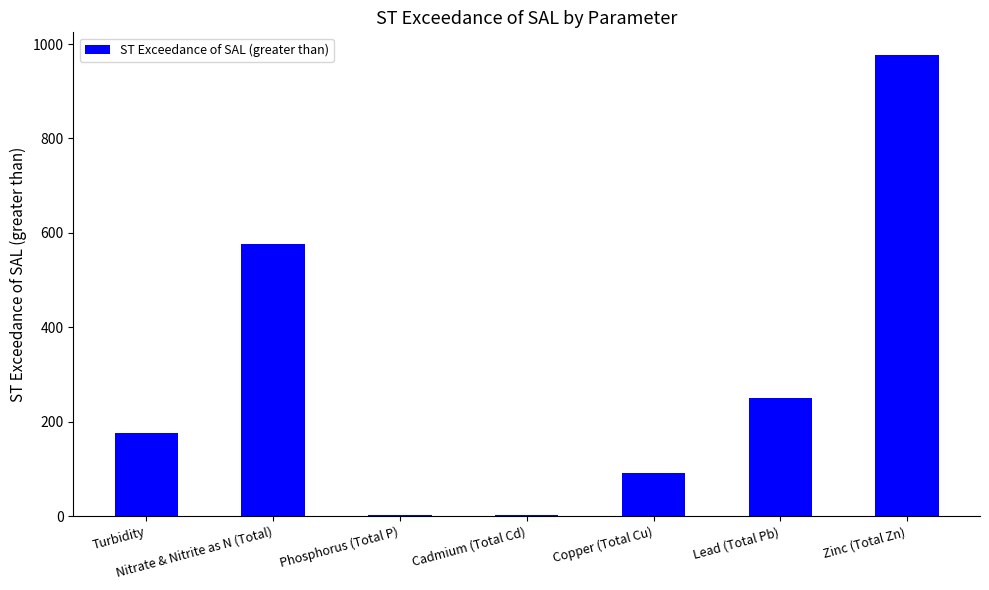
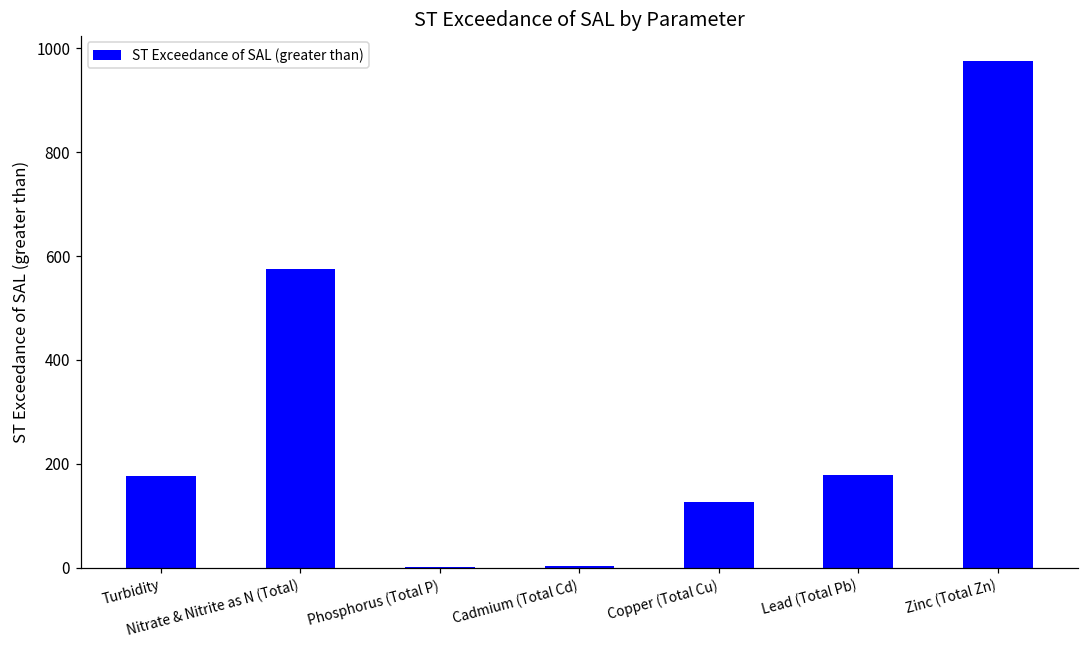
Copper (Total Cu): 90 -> 130
Lead (Total Pb): 250 -> 180
